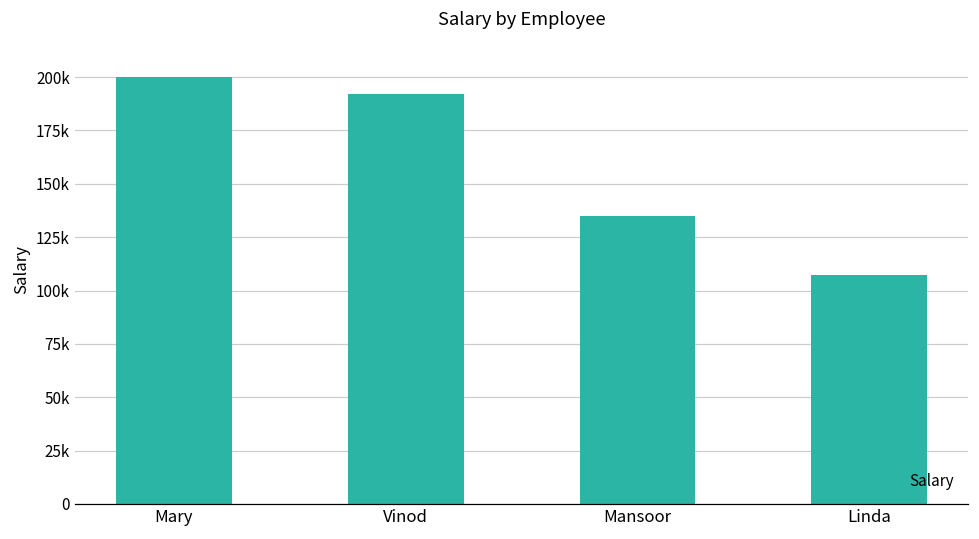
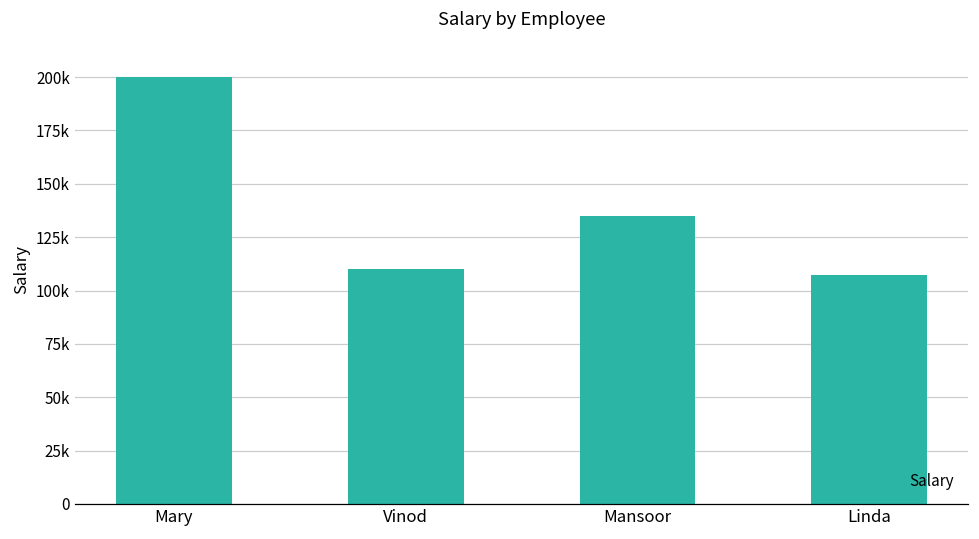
Vinod: 192000 -> 110000
